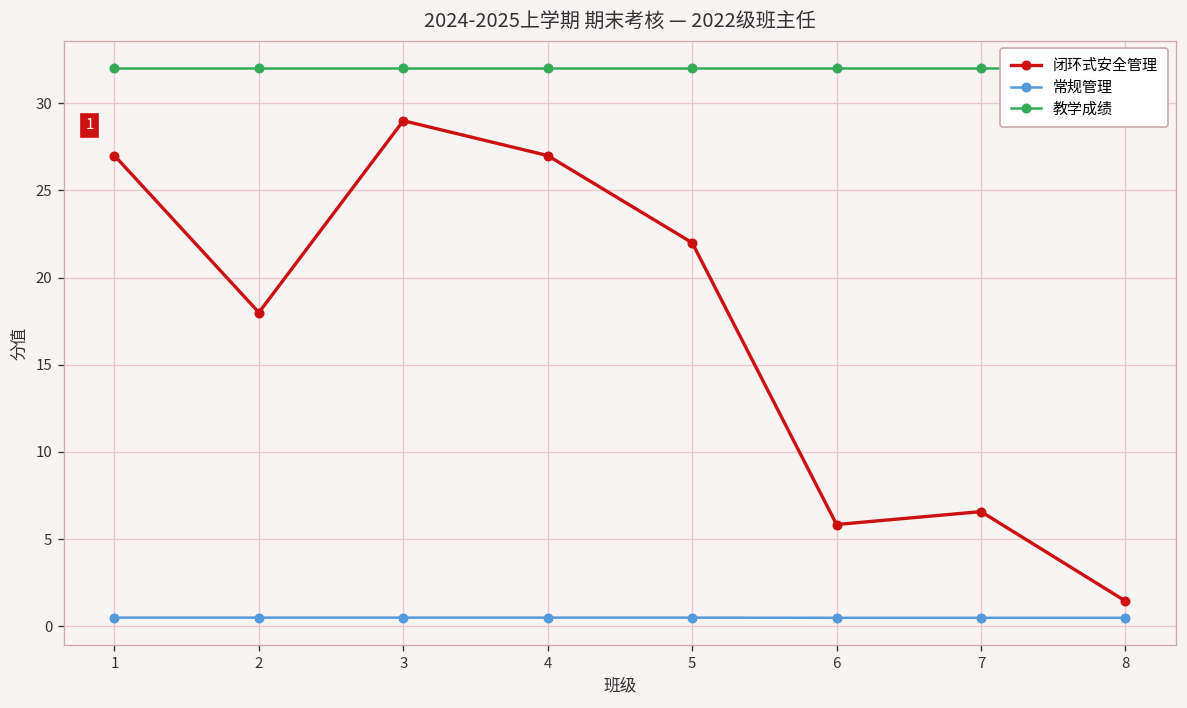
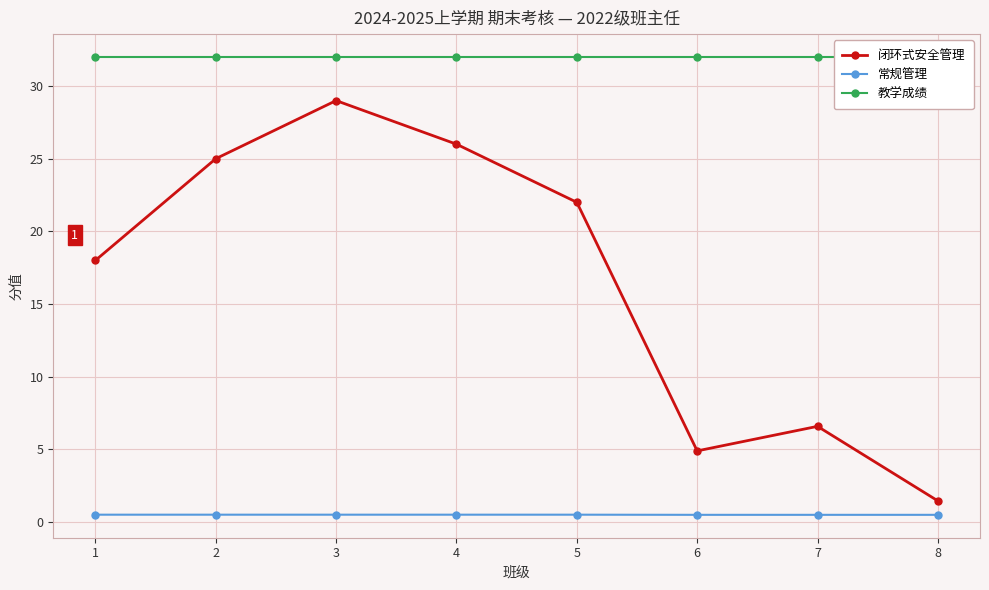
闭环式安全管理, 1: 27 -> 18
闭环式安全管理, 2: 18 -> 25
闭环式安全管理, 4: 27 -> 26
闭环式安全管理, 6: 5.8 -> 4.9
